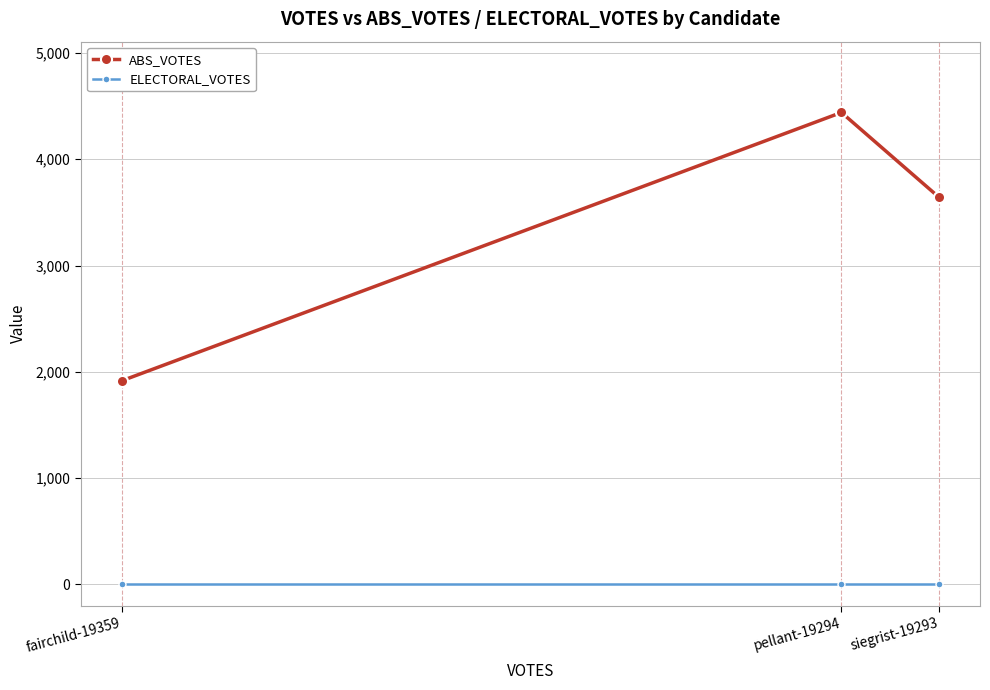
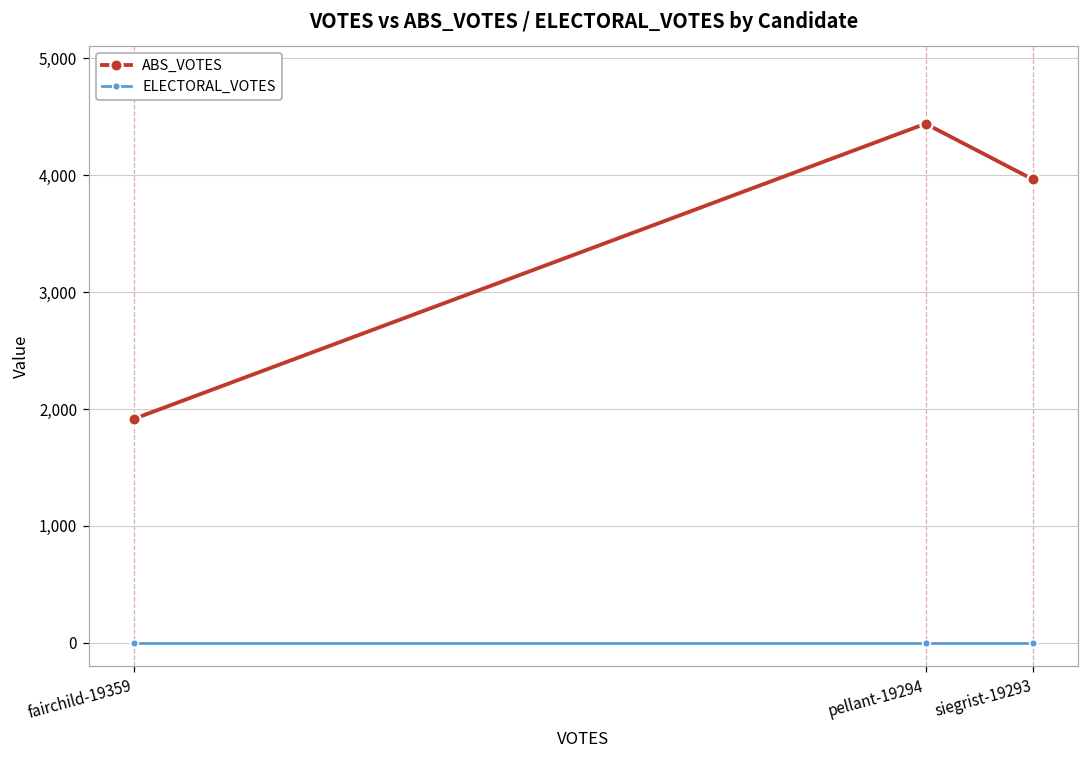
ABS_VOTES, siegrist-19293: 3,640 -> 3,960
